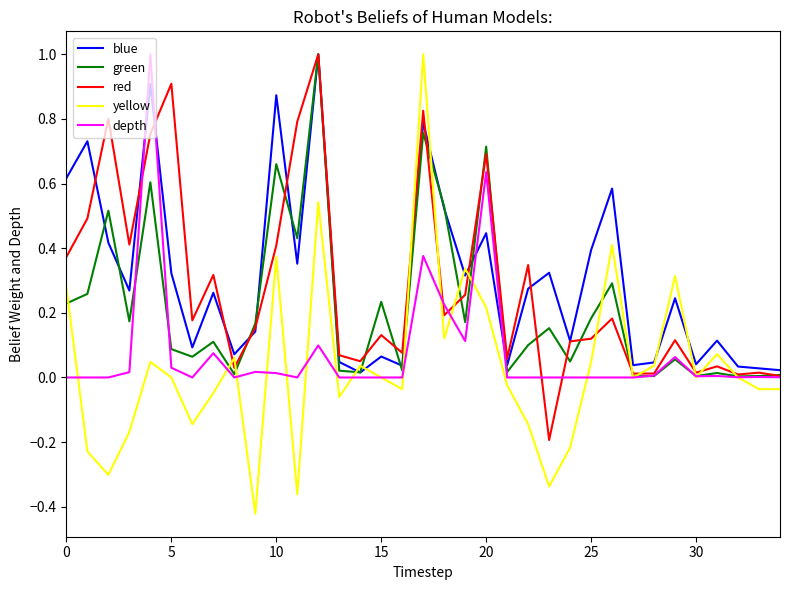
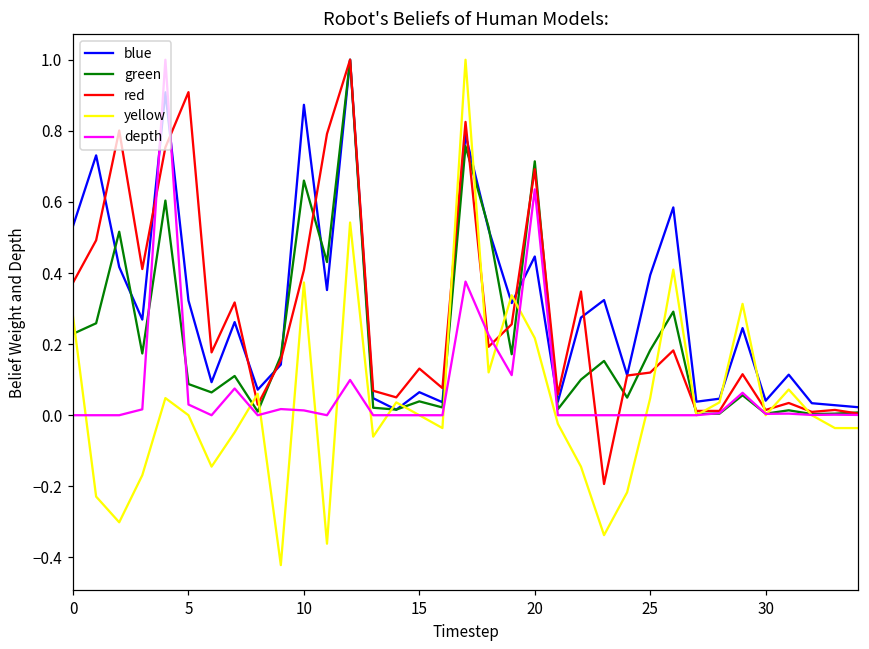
blue, 0: 0.62 -> 0.53
green, 15: 0.23 -> 0.04
